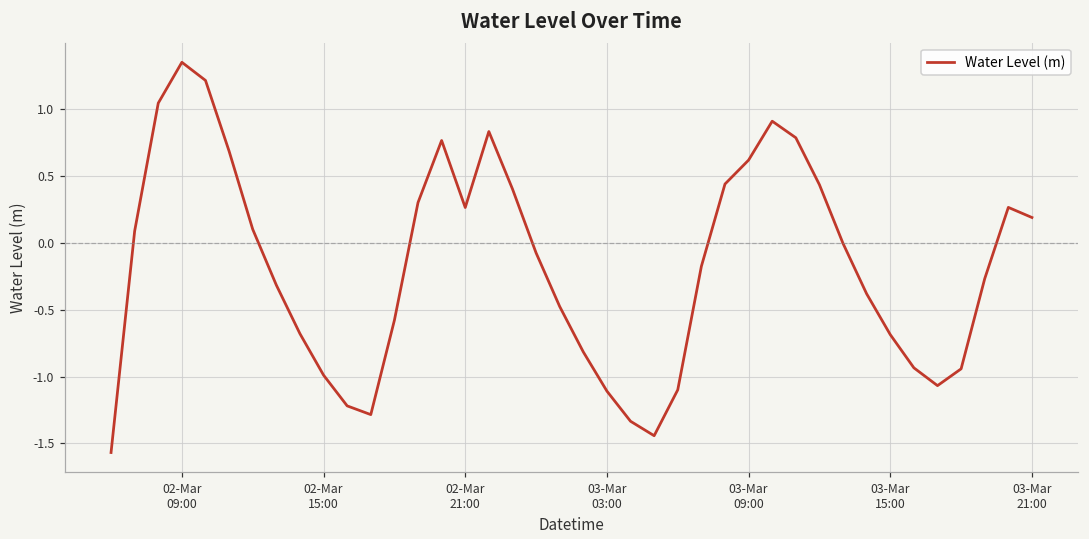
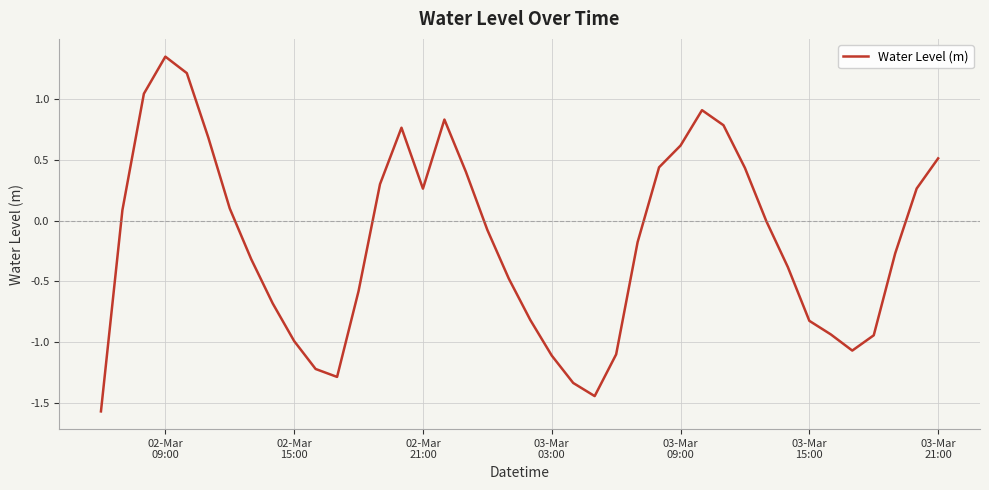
03-Mar 15:00: -0.69 -> -0.82
03-Mar 21:00: 0.19 -> 0.51
